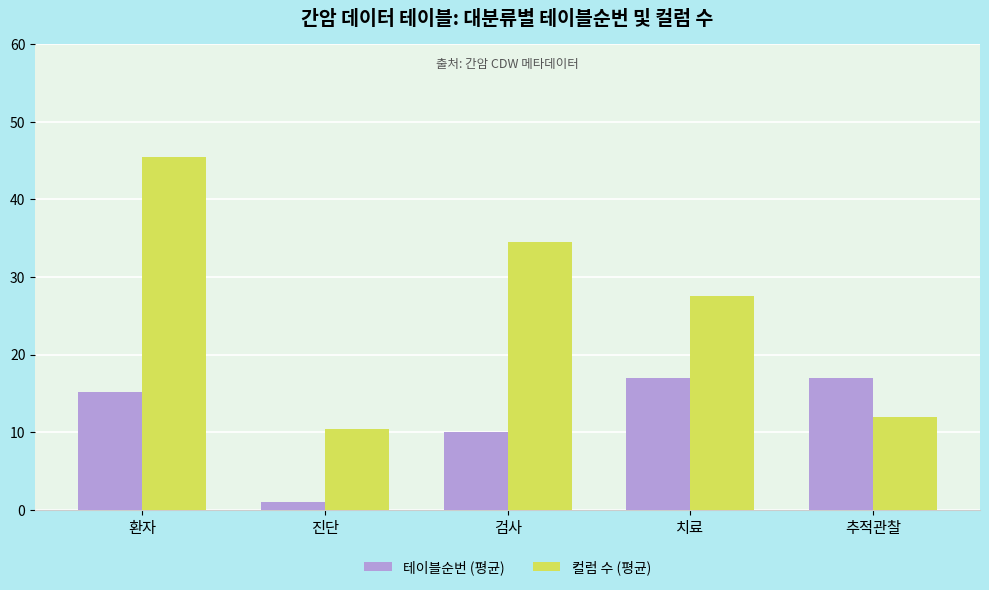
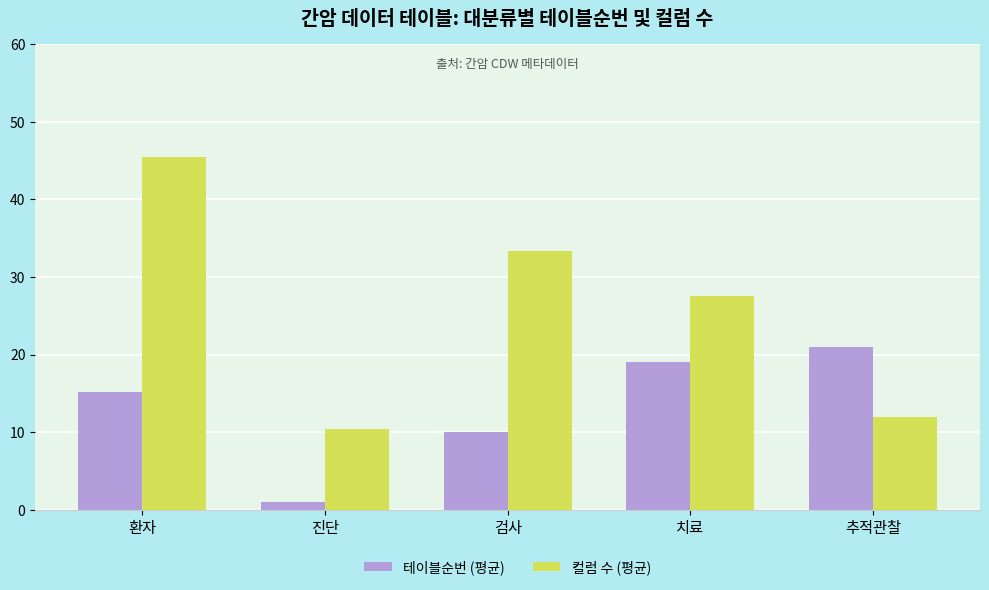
컬럼 수 (평균), 검사: 35 -> 33
테이블순번 (평균), 치료: 17 -> 19
테이블순번 (평균), 추적관찰: 17 -> 21
